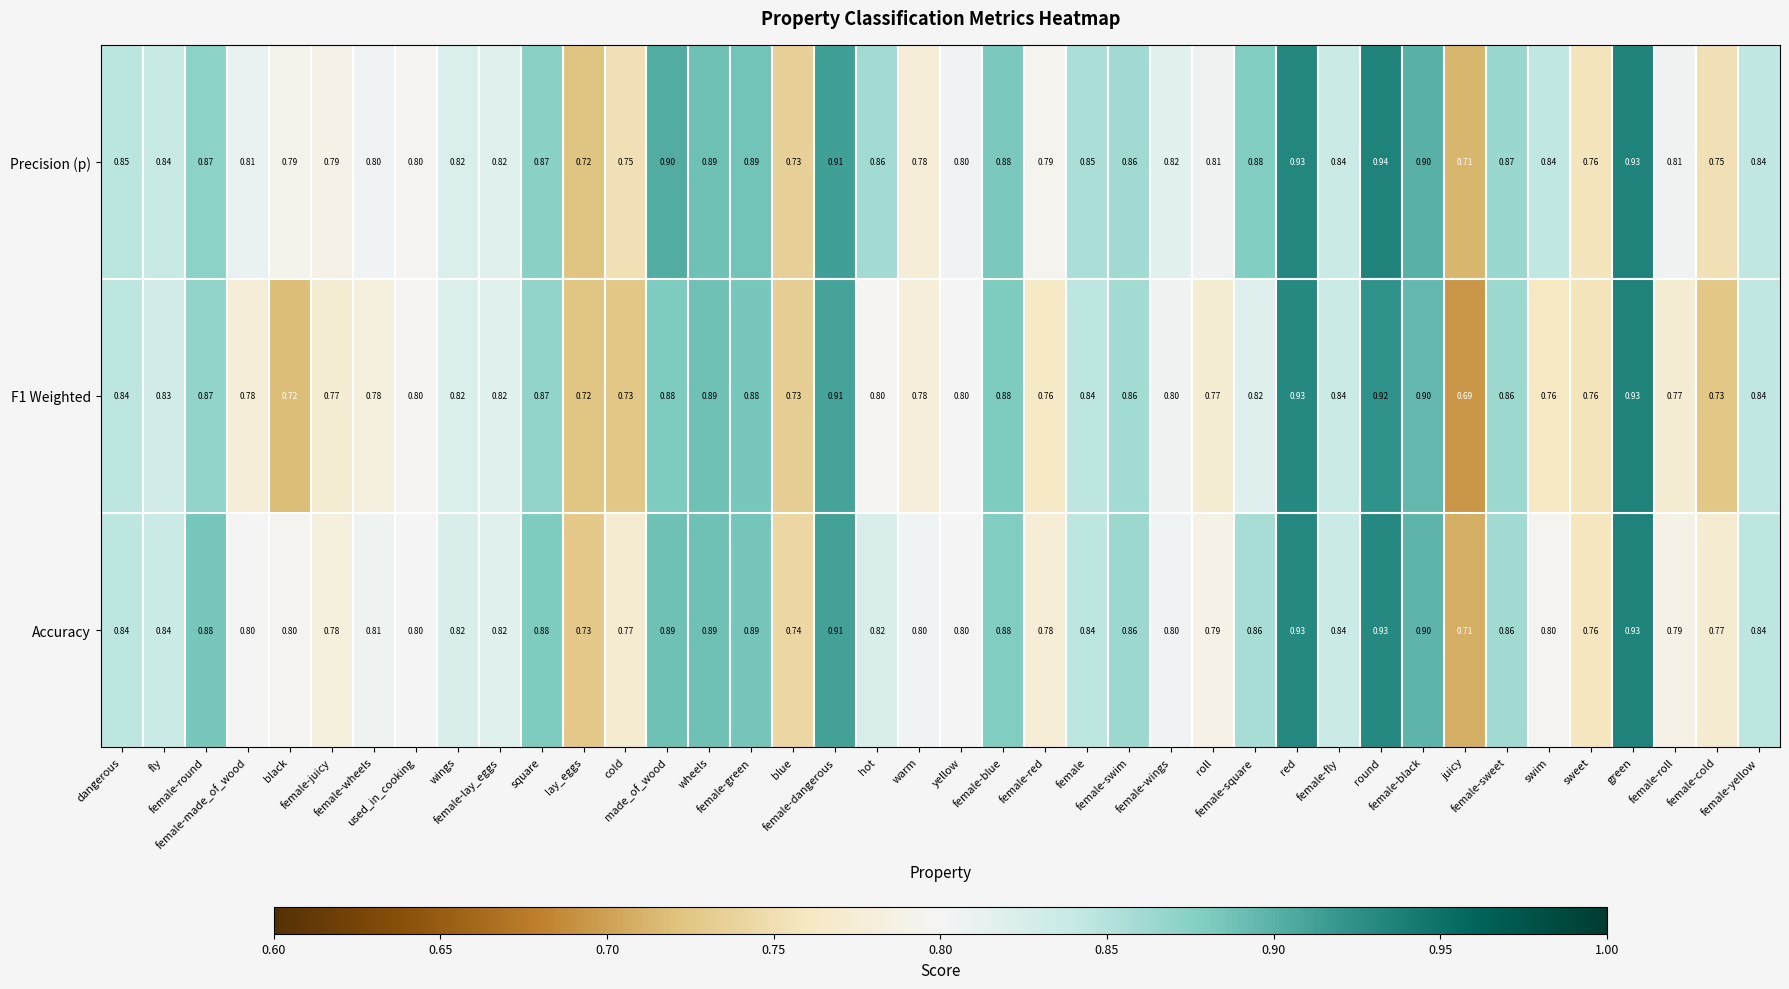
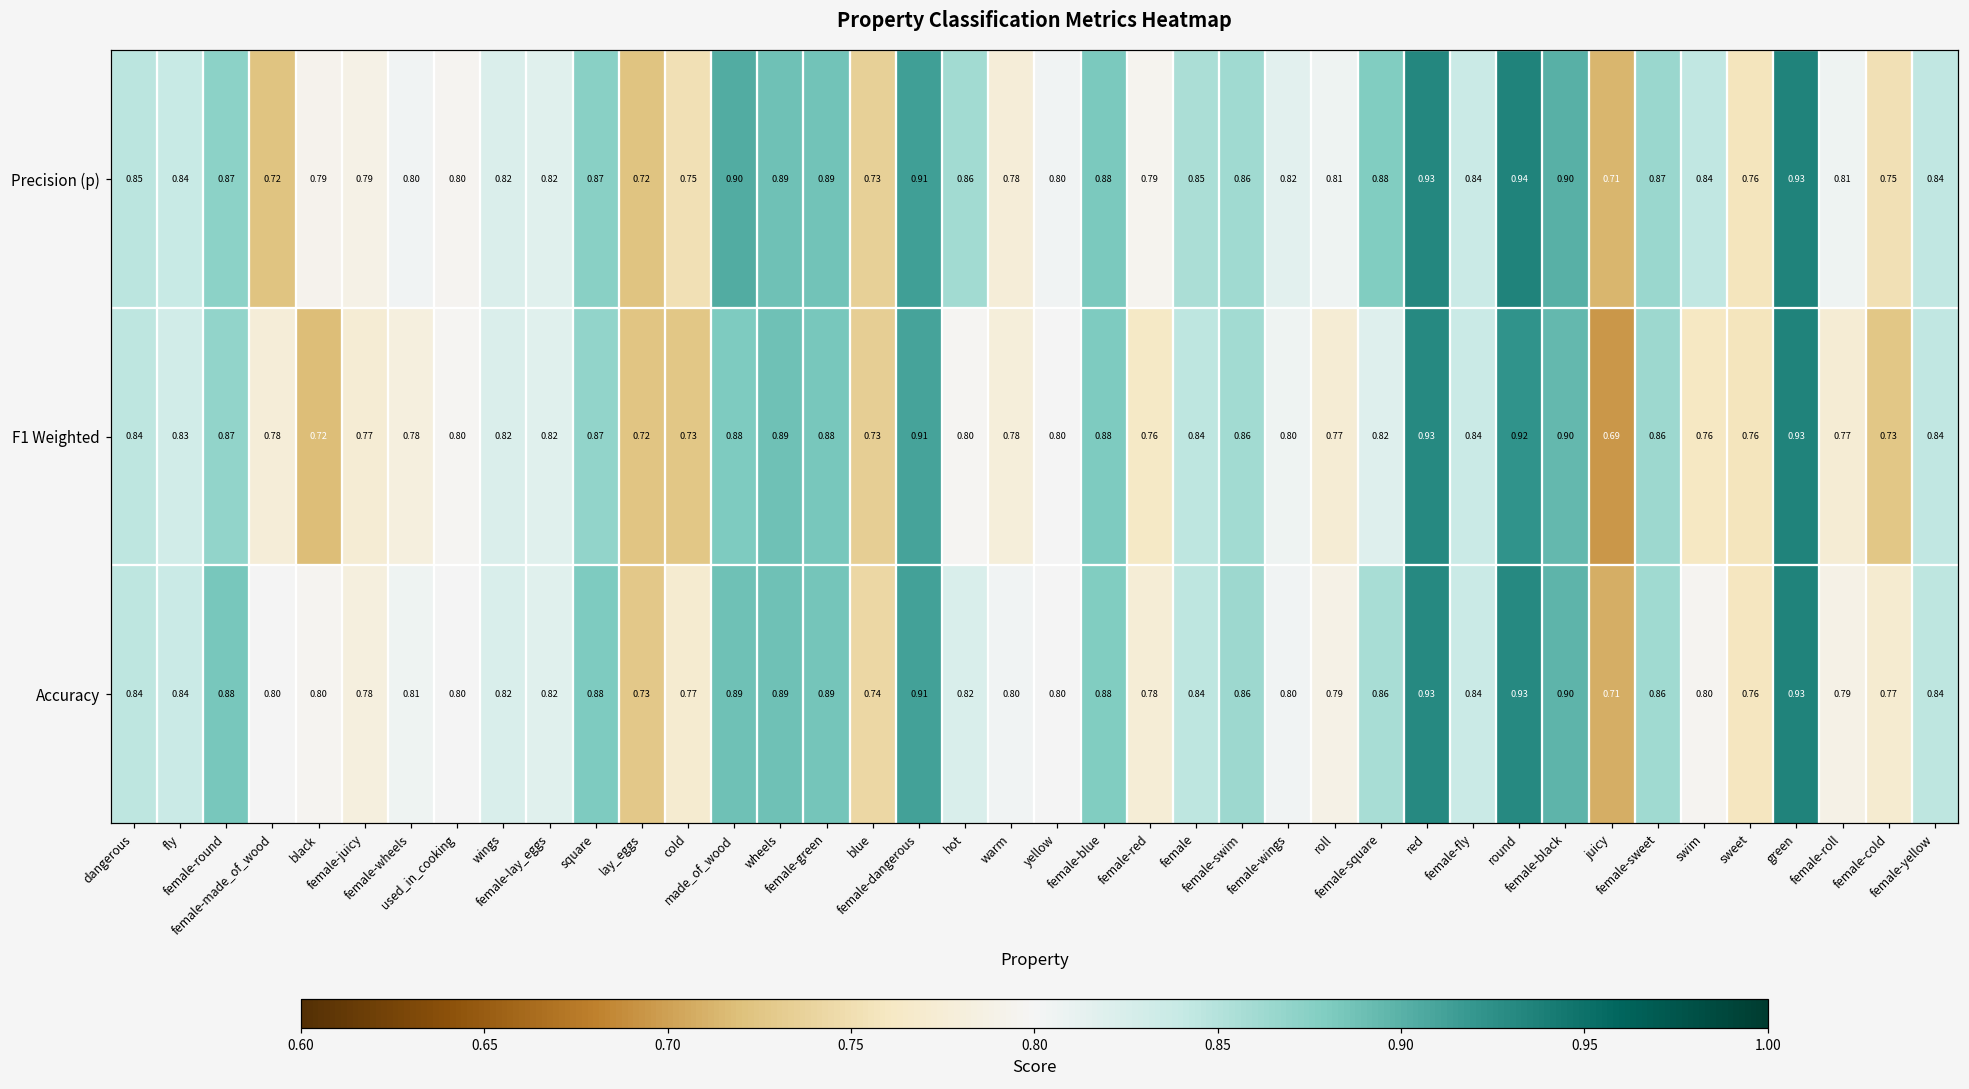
Precision (p), female-made_of_wood: 0.81 -> 0.72
